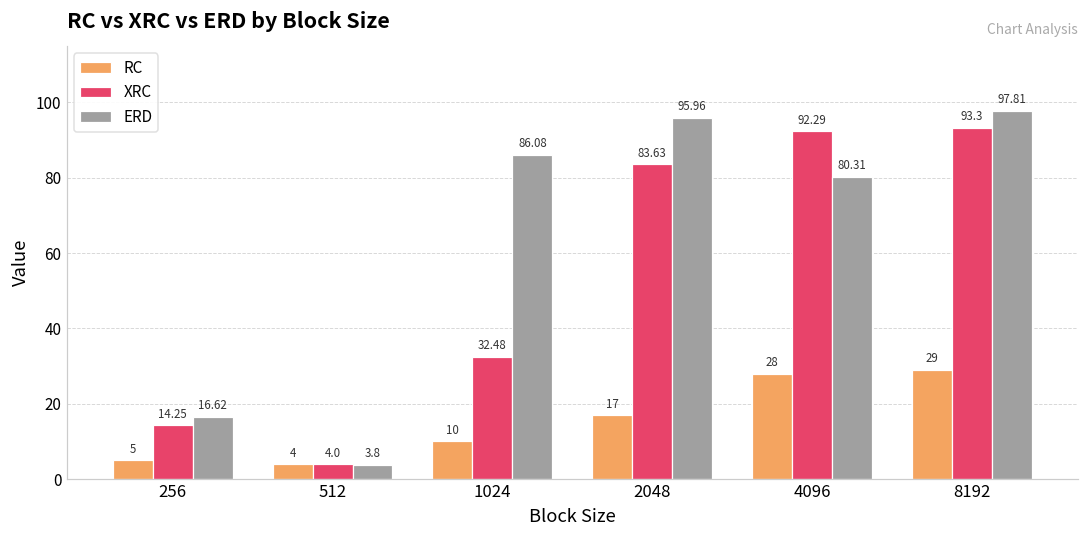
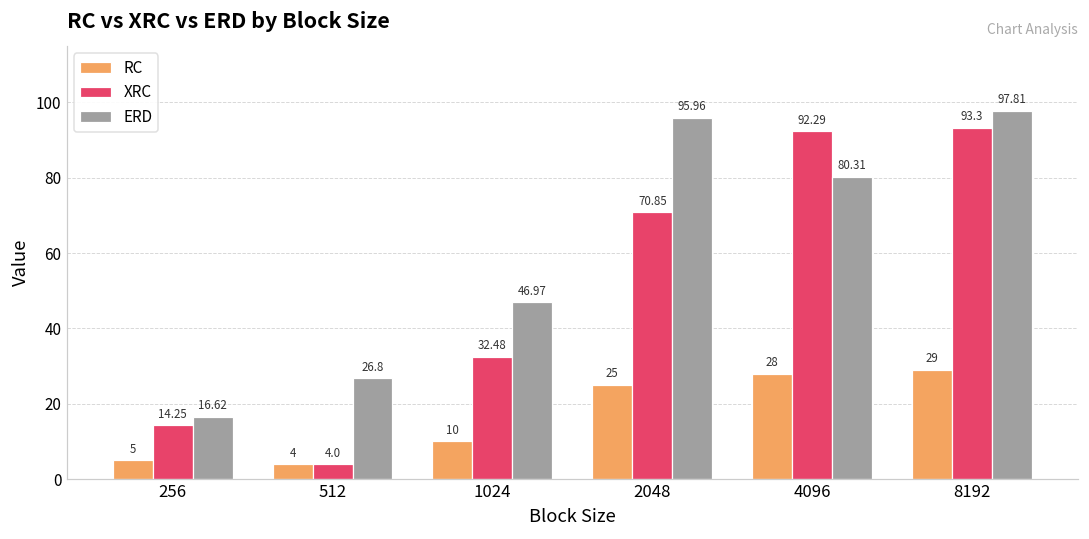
ERD, 512: 3.8 -> 26.8
ERD, 1024: 86.08 -> 46.97
RC, 2048: 17 -> 25
XRC, 2048: 83.63 -> 70.85
